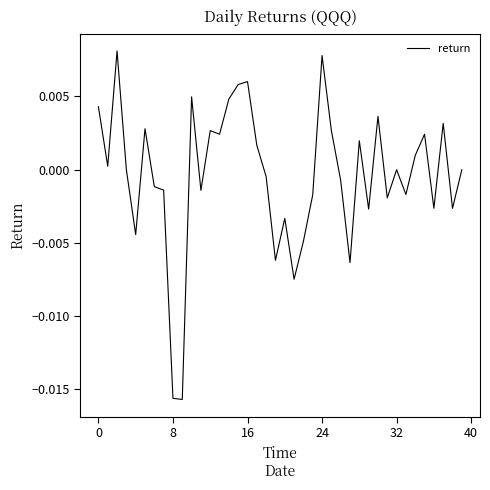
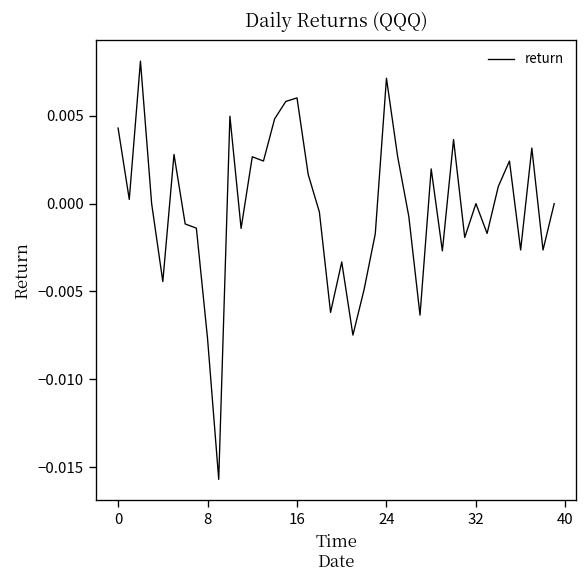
8: -0.0156 -> -0.0077
24: 0.0078 -> 0.0071
